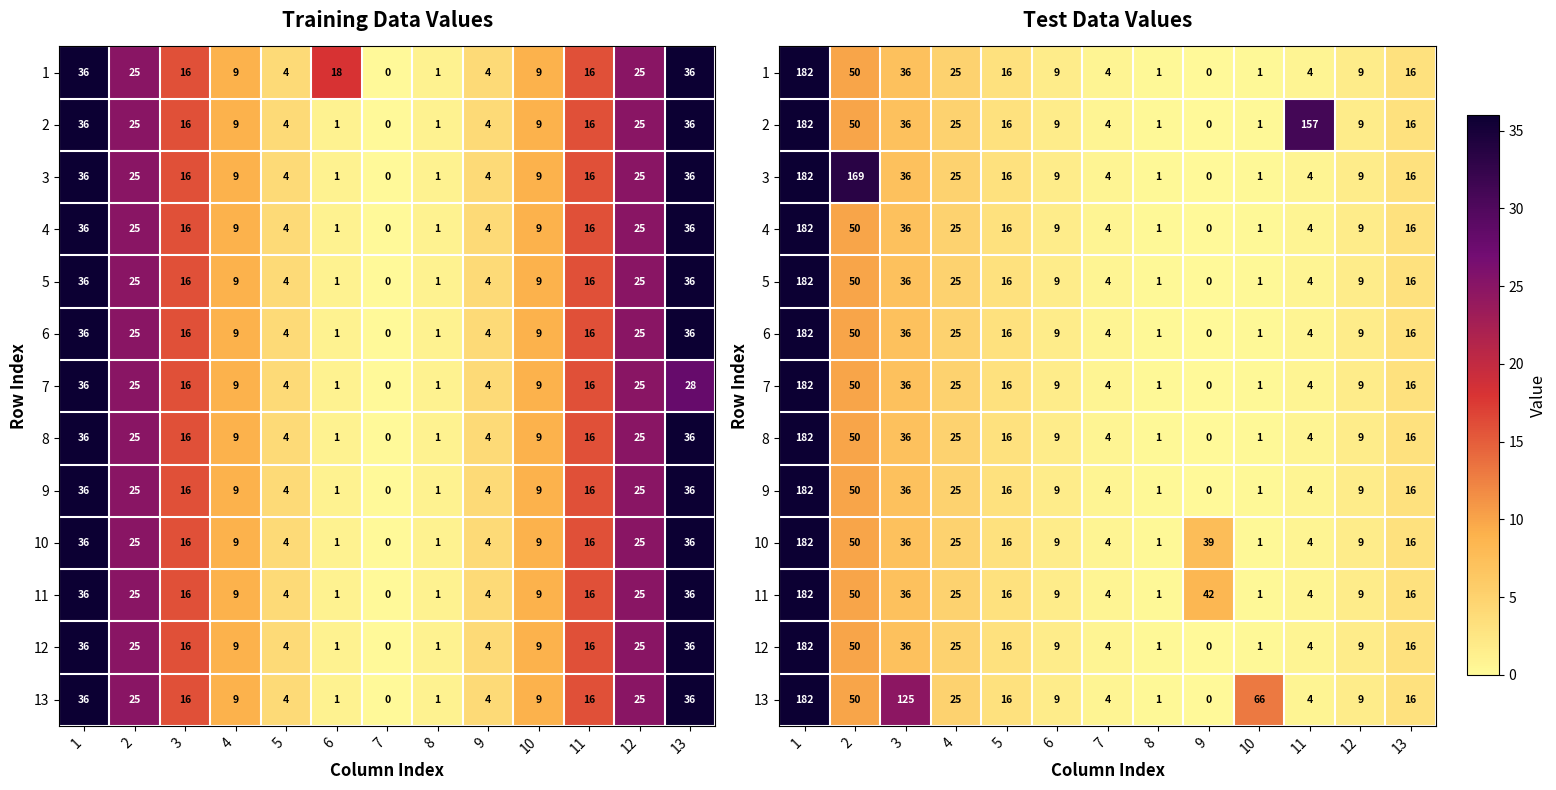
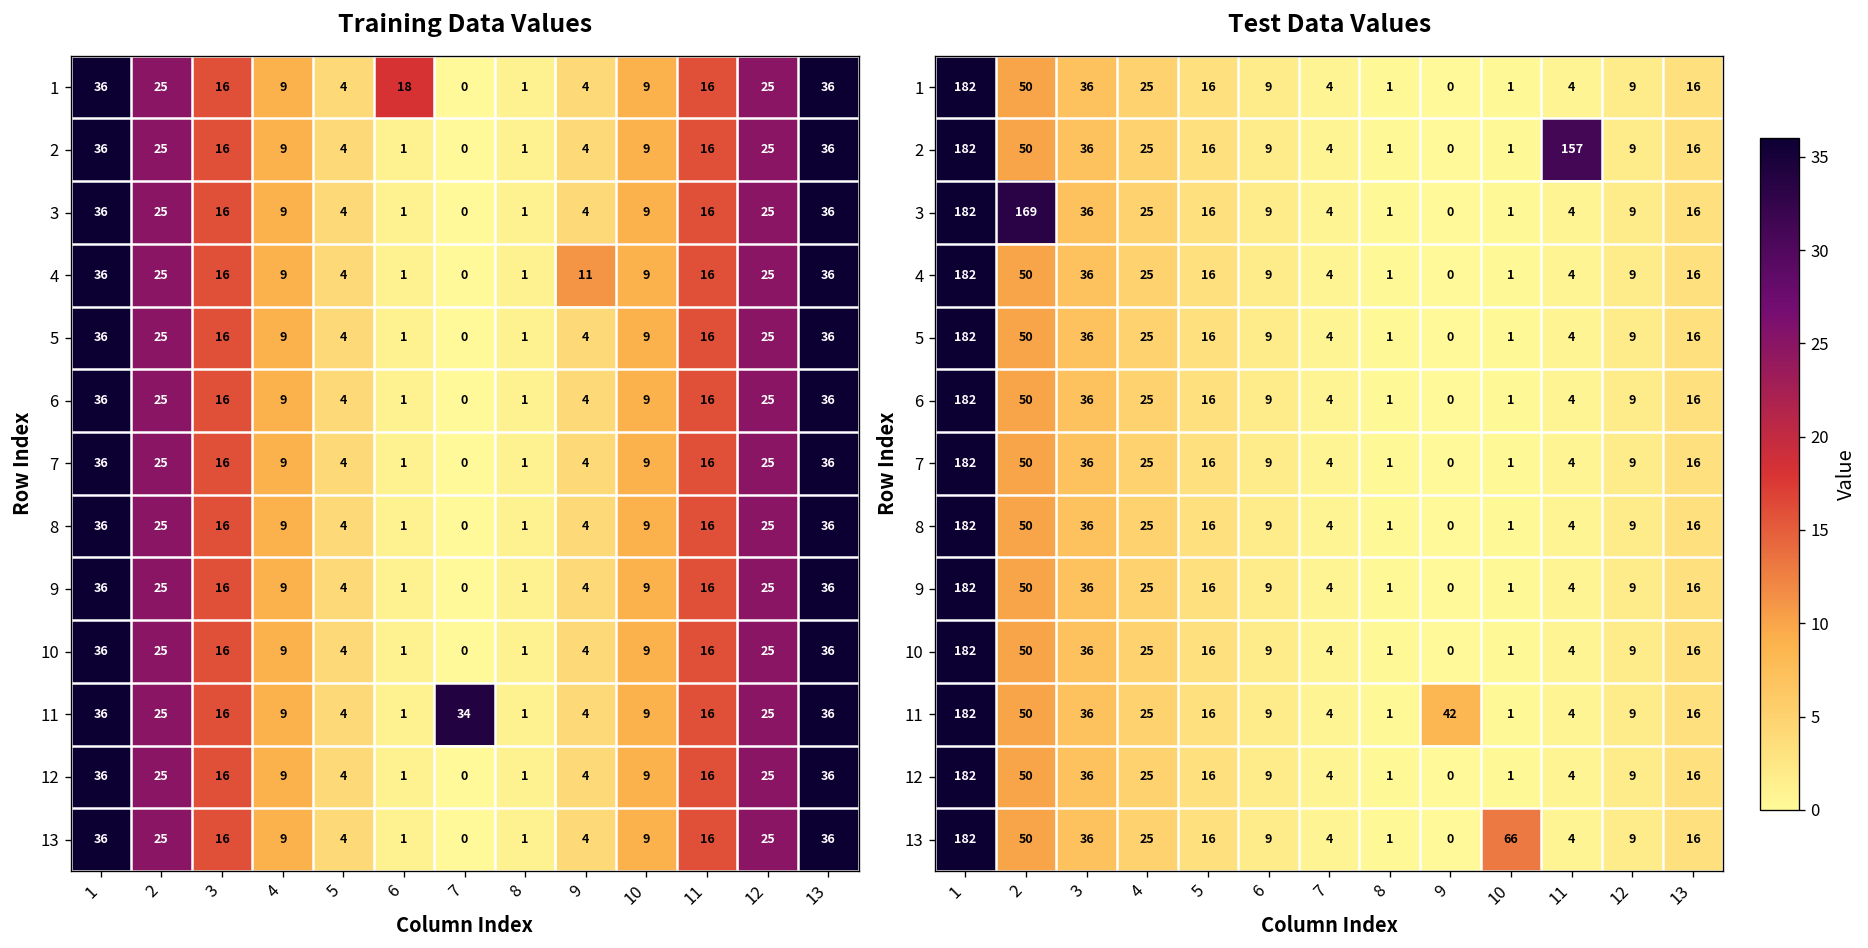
Training Data Values, 4, 9: 4 -> 11
Training Data Values, 7, 13: 28 -> 36
Training Data Values, 11, 7: 0 -> 34
Test Data Values, 10, 9: 39 -> 0
Test Data Values, 13, 3: 125 -> 36
